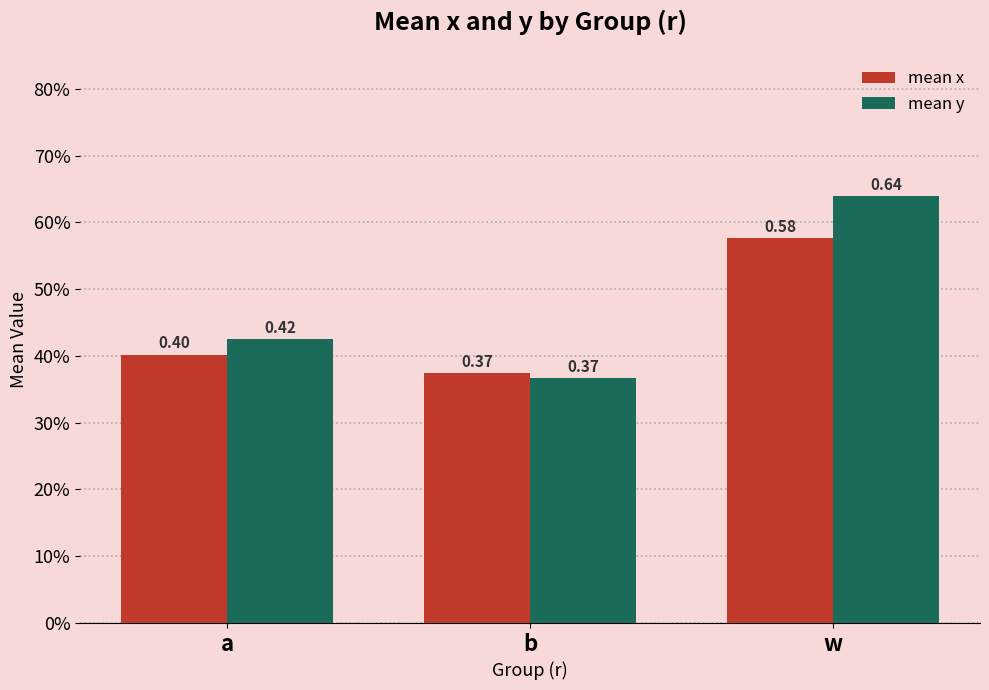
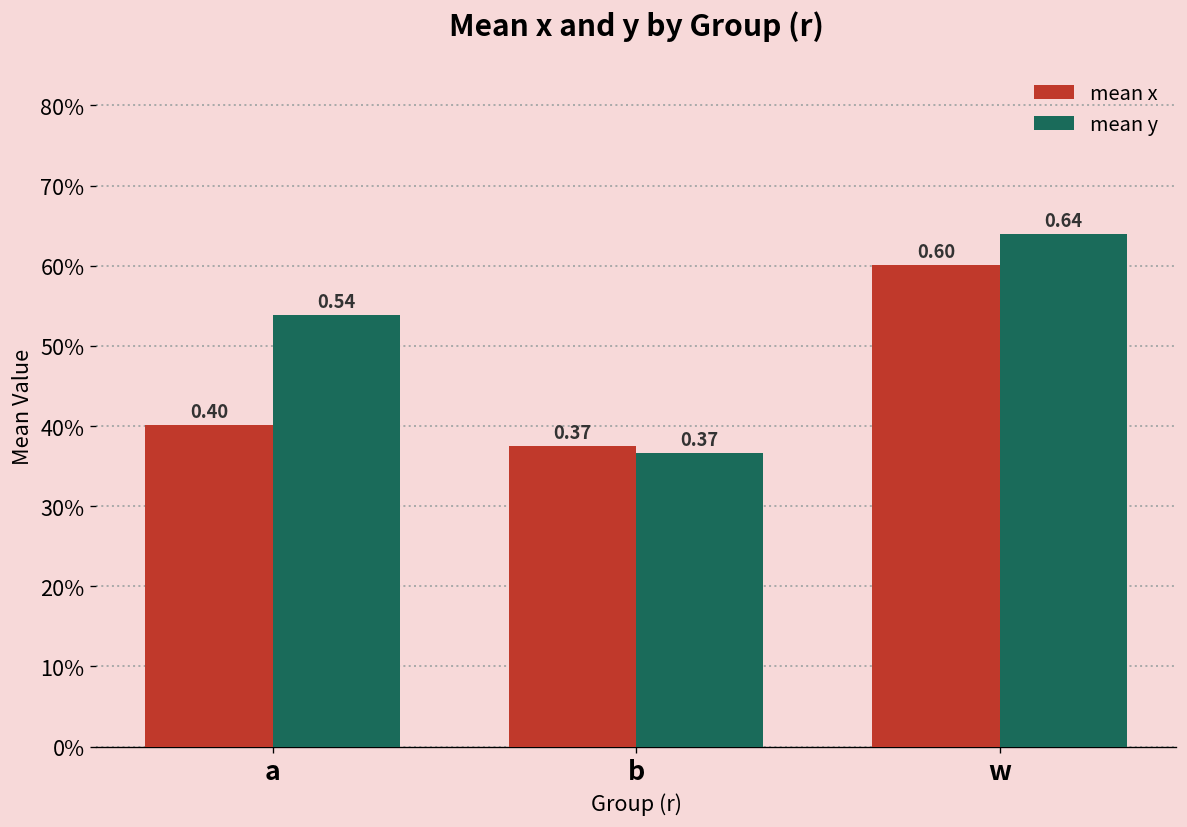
mean y, a: 0.42 -> 0.54
mean x, w: 0.58 -> 0.60
